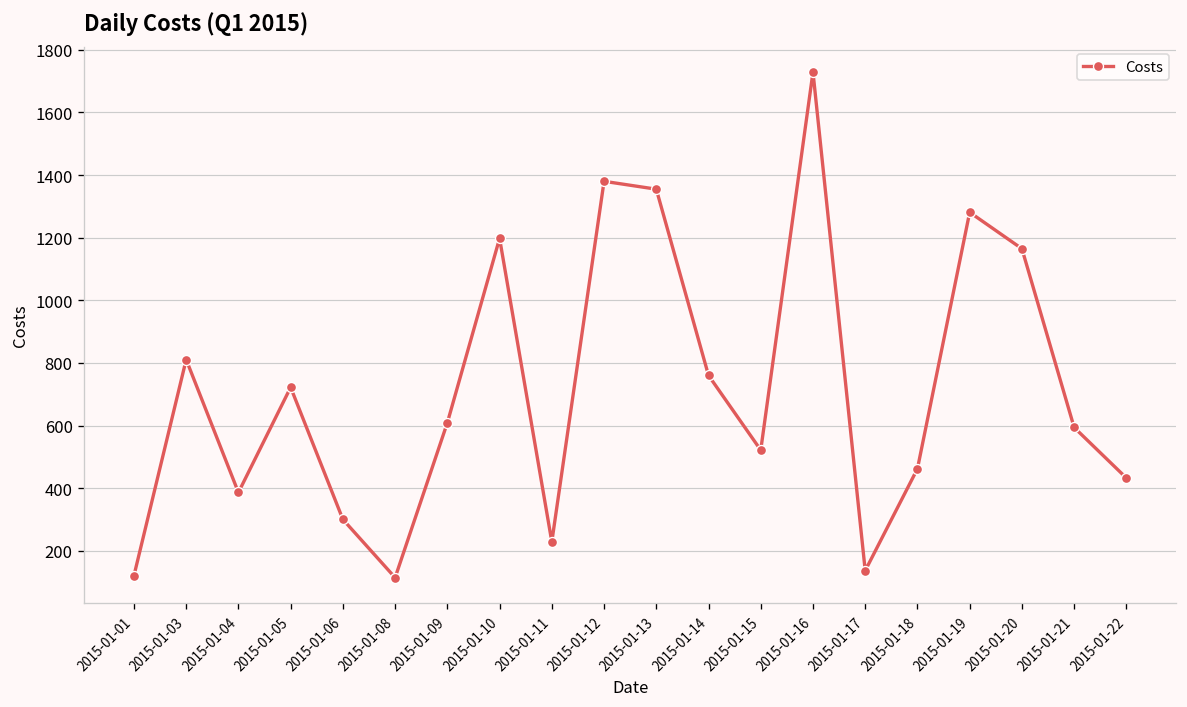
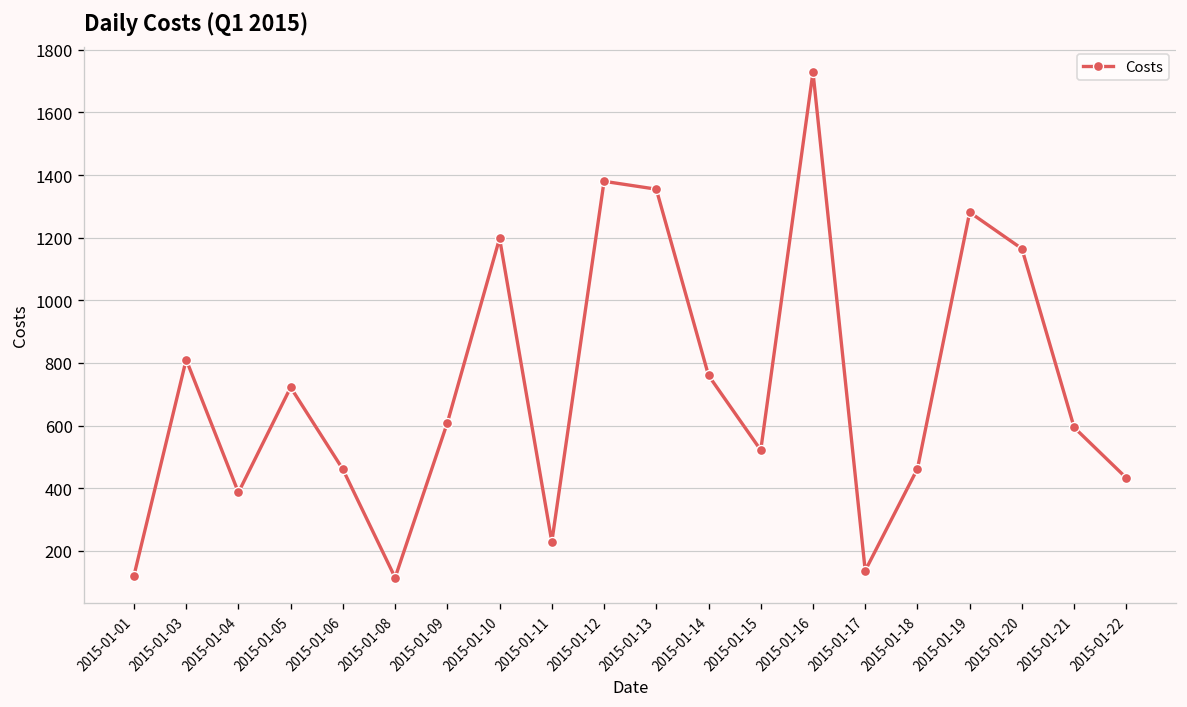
2015-01-06: 300 -> 460
